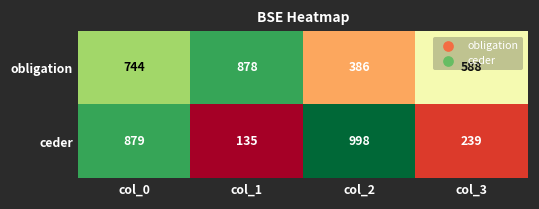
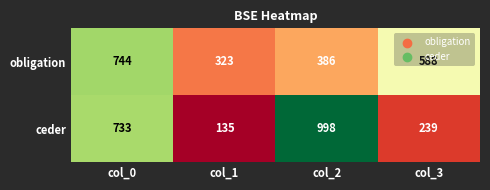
obligation, col_1: 878 -> 323
ceder, col_0: 879 -> 733
